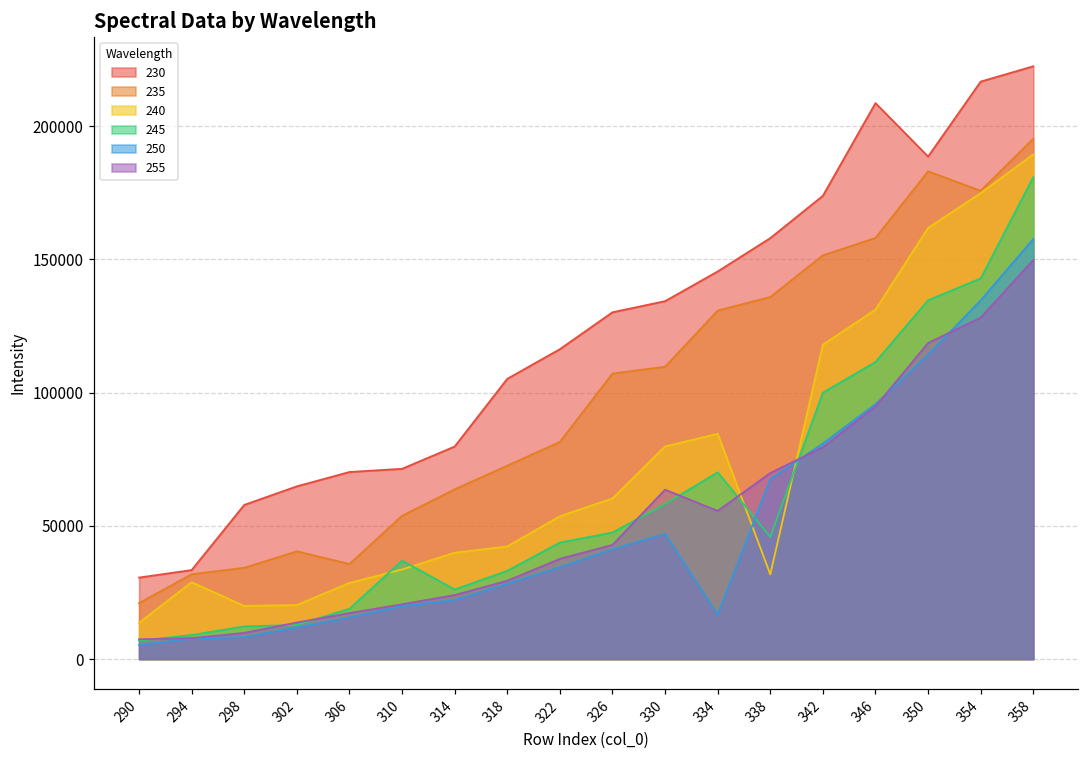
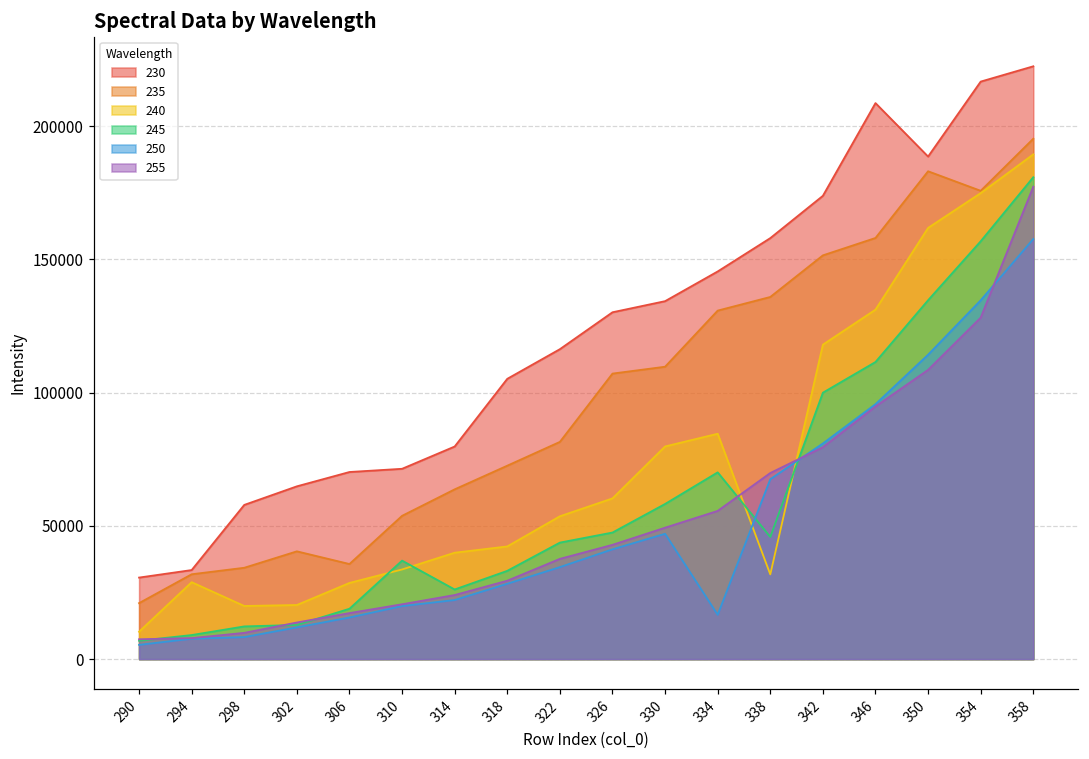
240, 290: 14000 -> 10000
255, 330: 64000 -> 49000
255, 350: 119000 -> 109000
245, 354: 143000 -> 157000
255, 358: 150000 -> 177000
